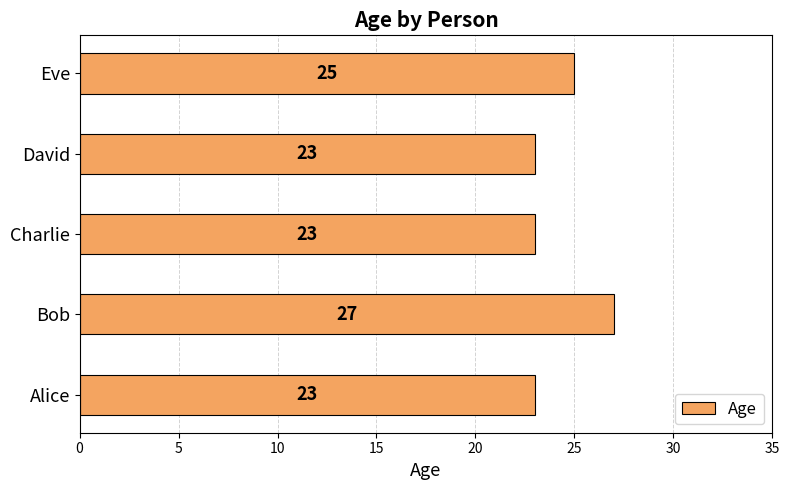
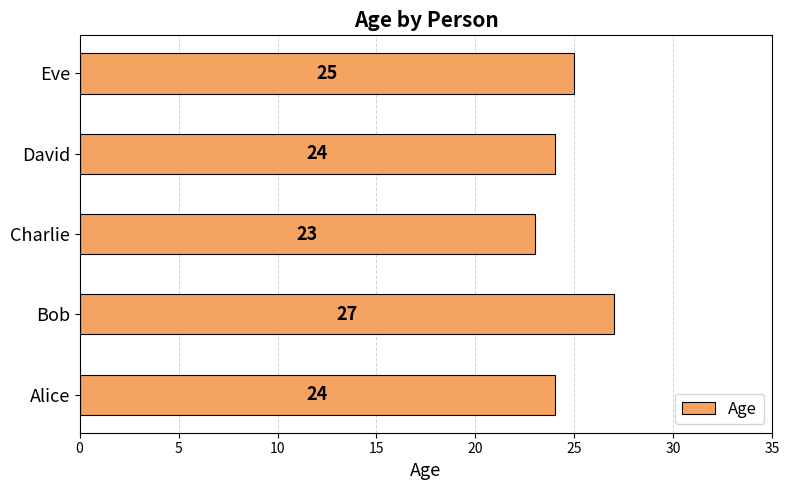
David: 23 -> 24
Alice: 23 -> 24
